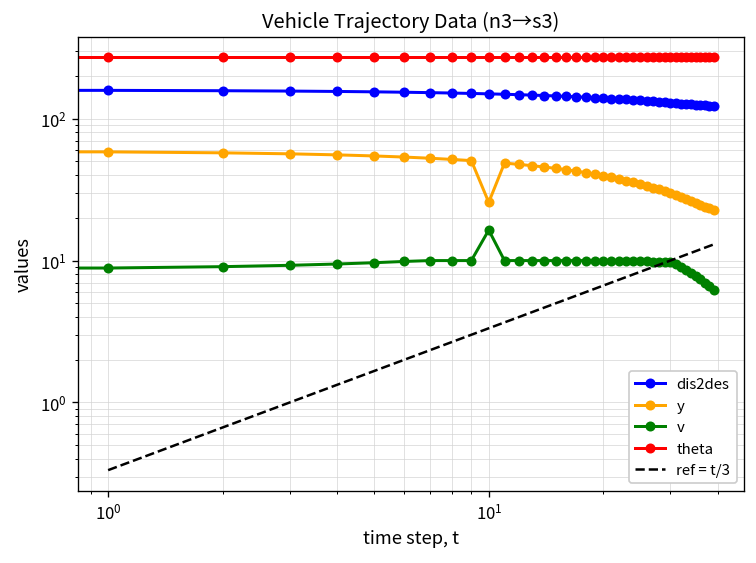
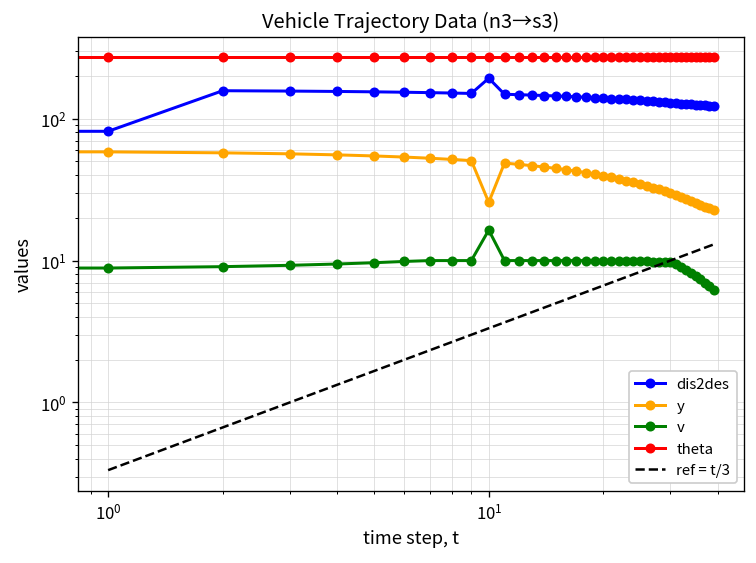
dis2des, 10^0: 160 -> 80
dis2des, 10^1: 150 -> 190
